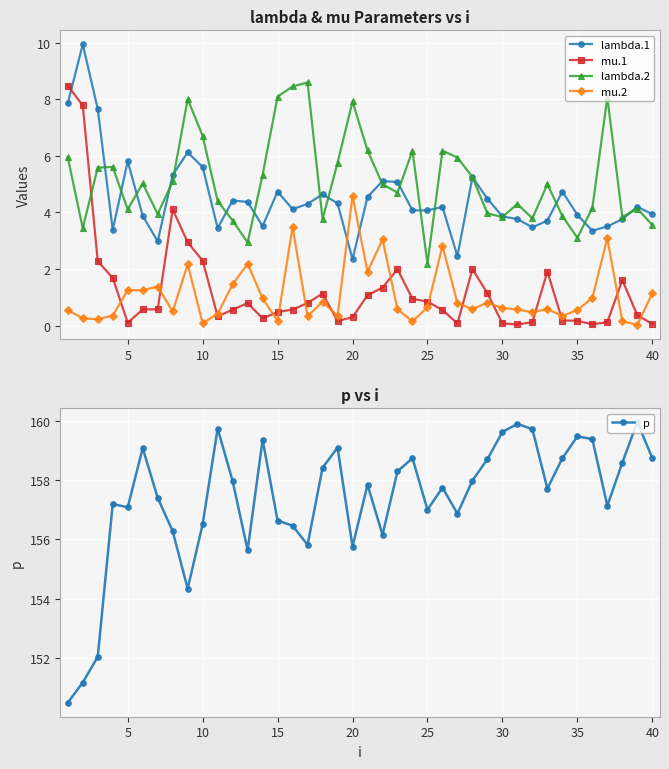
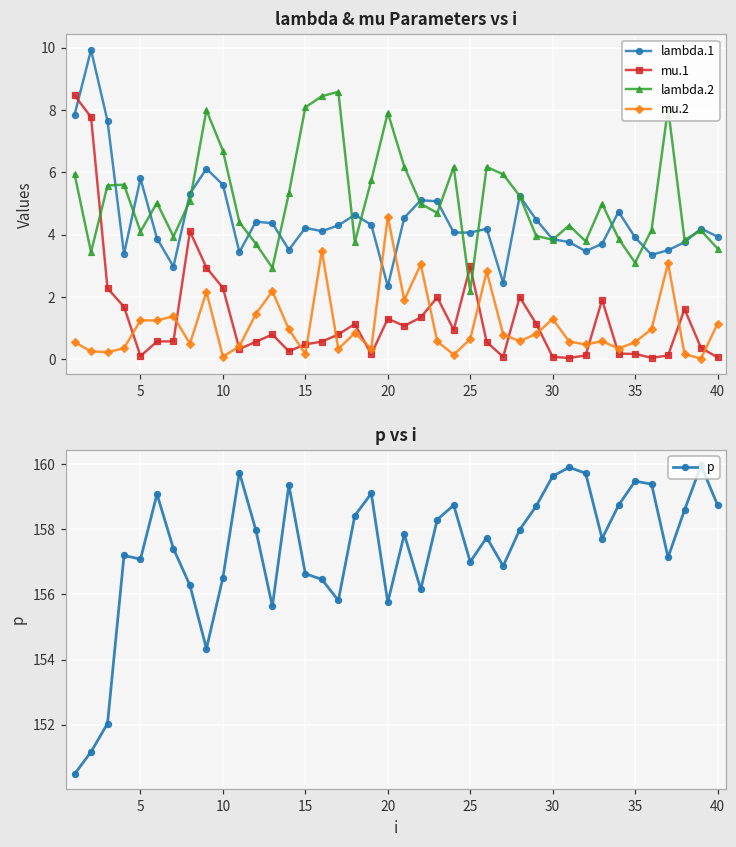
lambda & mu Parameters vs i, lambda.1, 15: 4.7 -> 4.2
lambda & mu Parameters vs i, mu.1, 20: 0.3 -> 1.3
lambda & mu Parameters vs i, mu.1, 25: 0.9 -> 3.0
lambda & mu Parameters vs i, mu.2, 30: 0.6 -> 1.3
